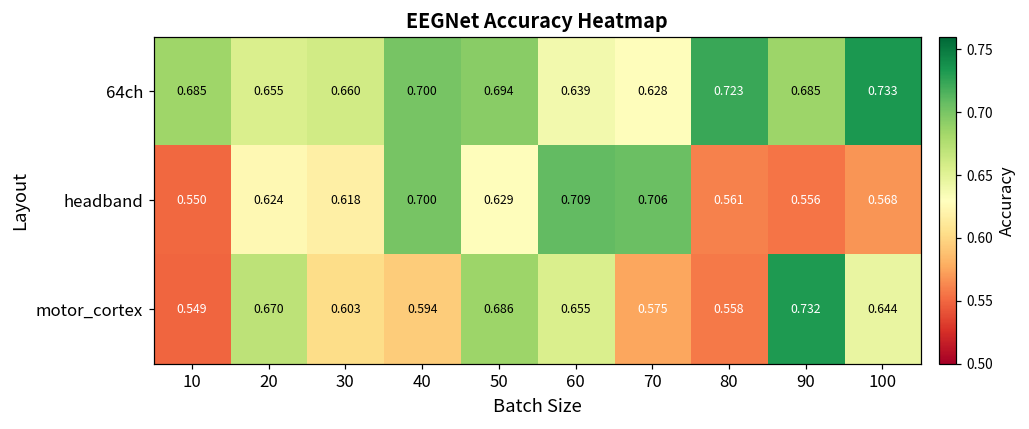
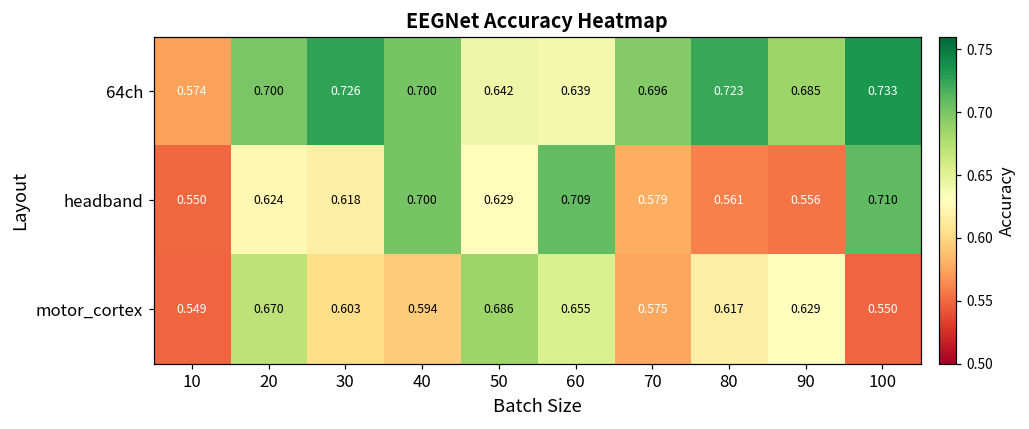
64ch, 10: 0.685 -> 0.574
64ch, 20: 0.655 -> 0.700
64ch, 30: 0.660 -> 0.726
64ch, 50: 0.694 -> 0.642
64ch, 70: 0.628 -> 0.696
headband, 70: 0.706 -> 0.579
headband, 100: 0.568 -> 0.710
motor_cortex, 80: 0.558 -> 0.617
motor_cortex, 90: 0.732 -> 0.629
motor_cortex, 100: 0.644 -> 0.550
